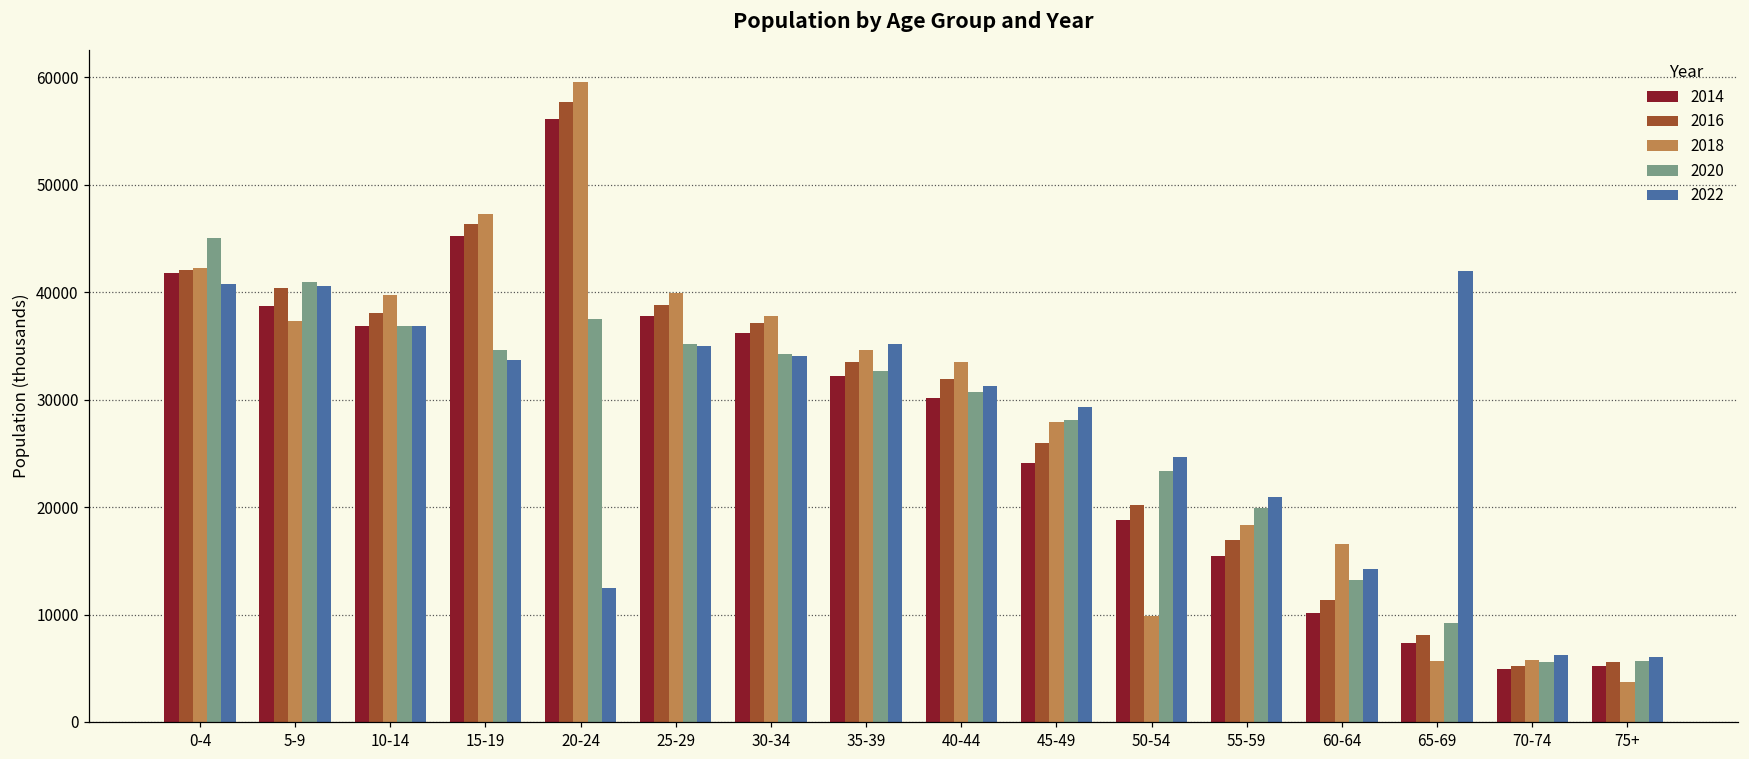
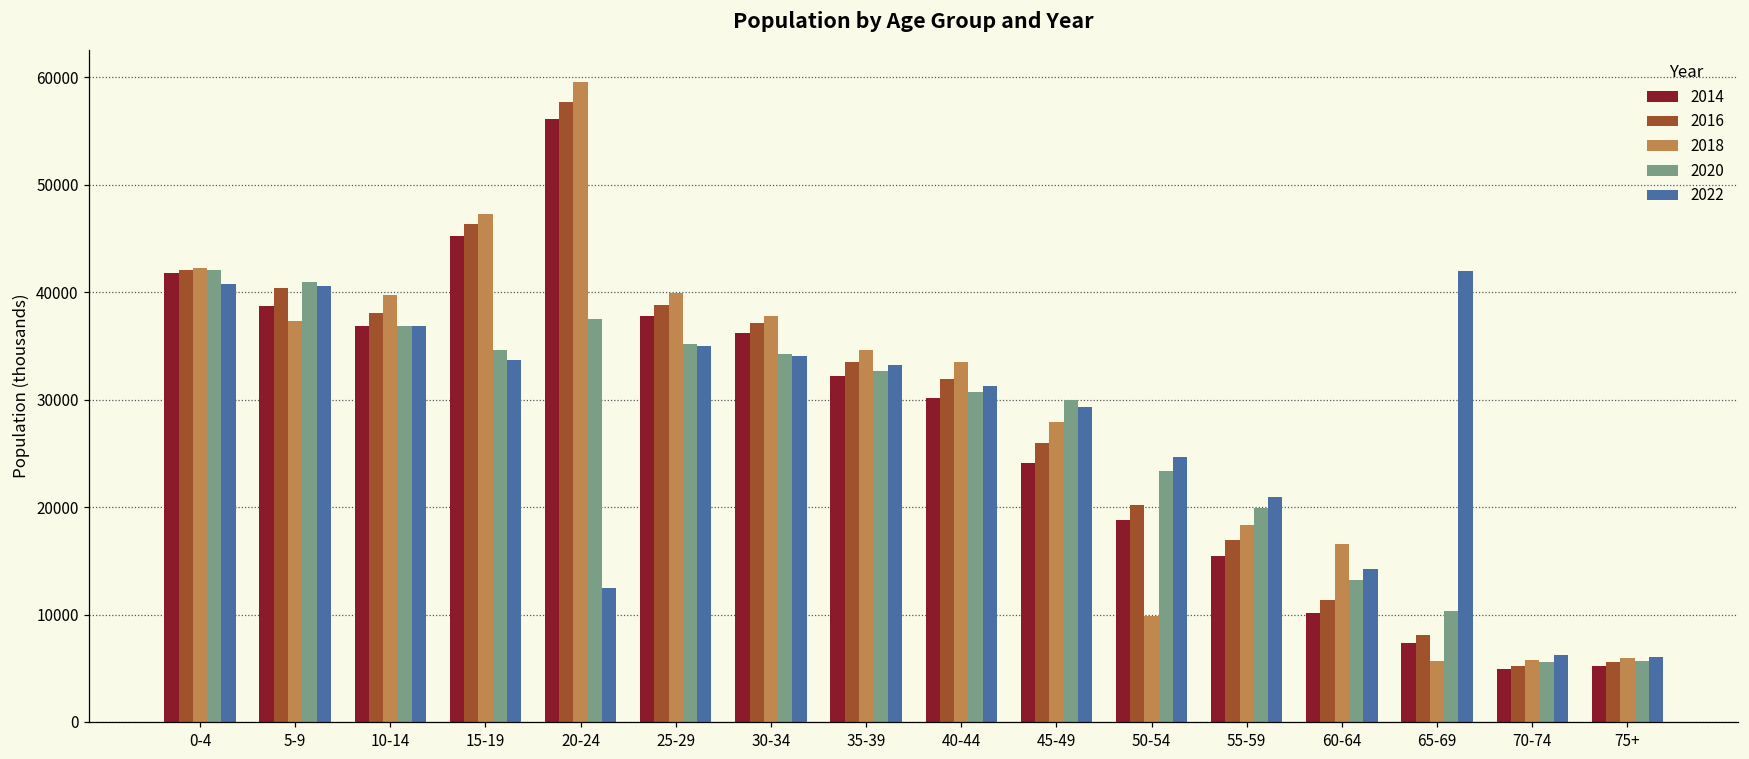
2020, 0-4: 45000 -> 42000
2022, 35-39: 35000 -> 33000
2020, 45-49: 28000 -> 30000
2020, 65-69: 9000 -> 10000
2018, 75+: 4000 -> 6000
